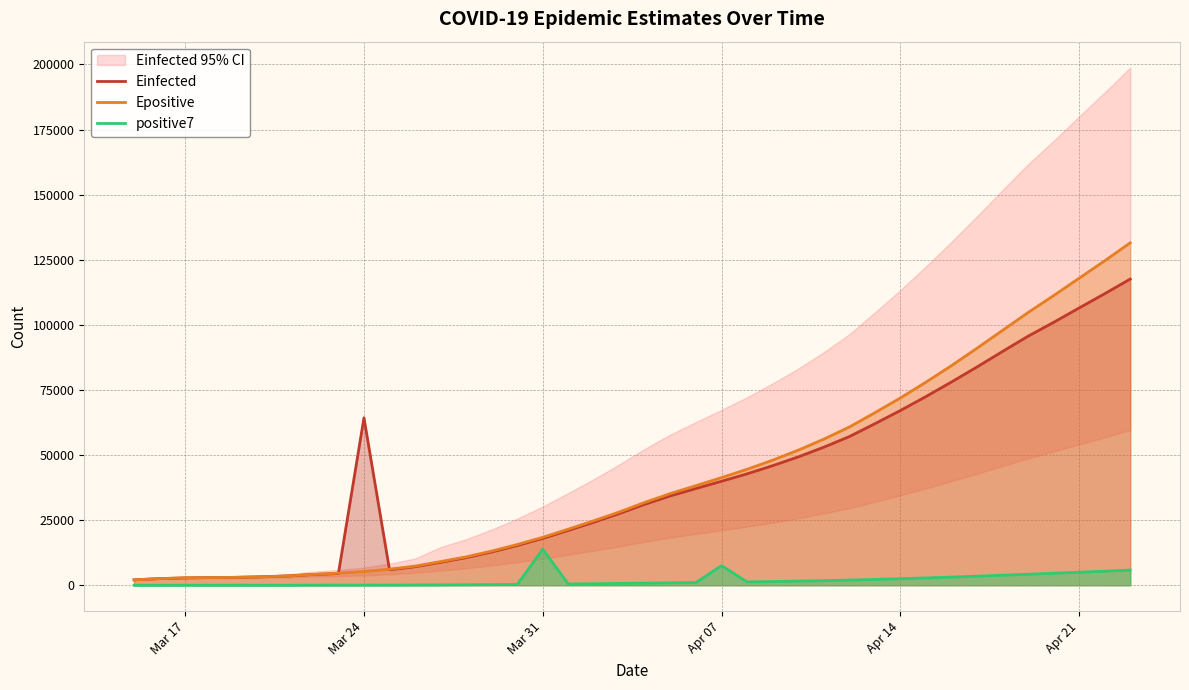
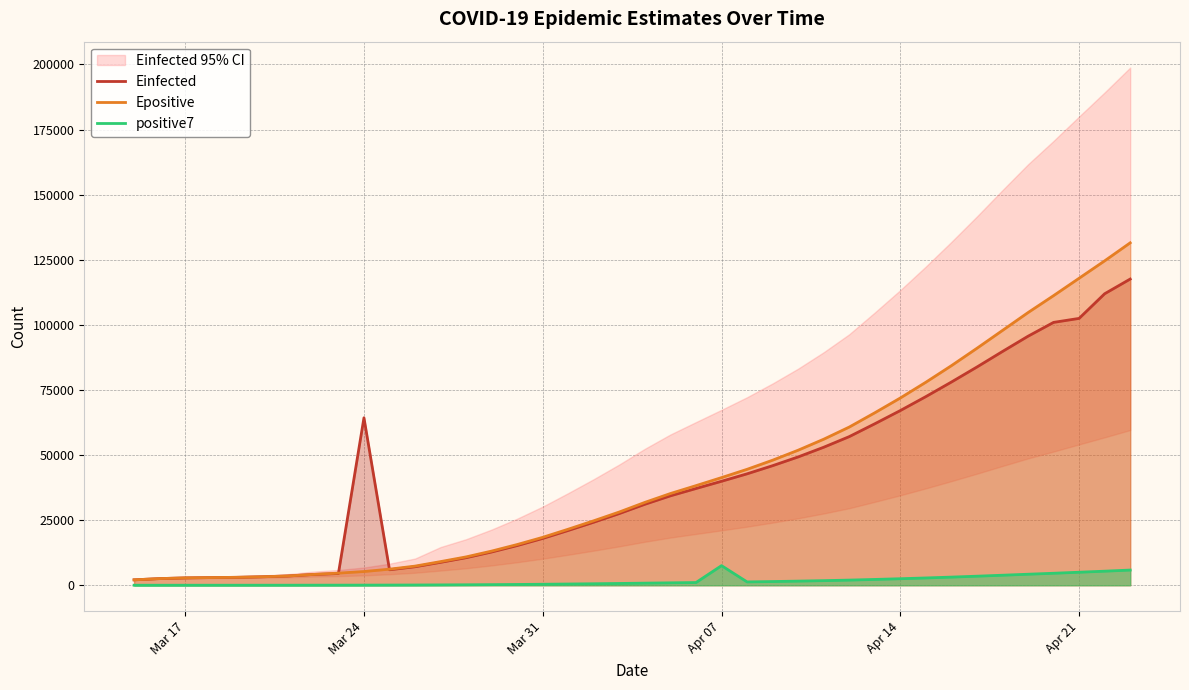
positive7, Mar 31: 14000 -> 0
Einfected, Apr 21: 106000 -> 102000
